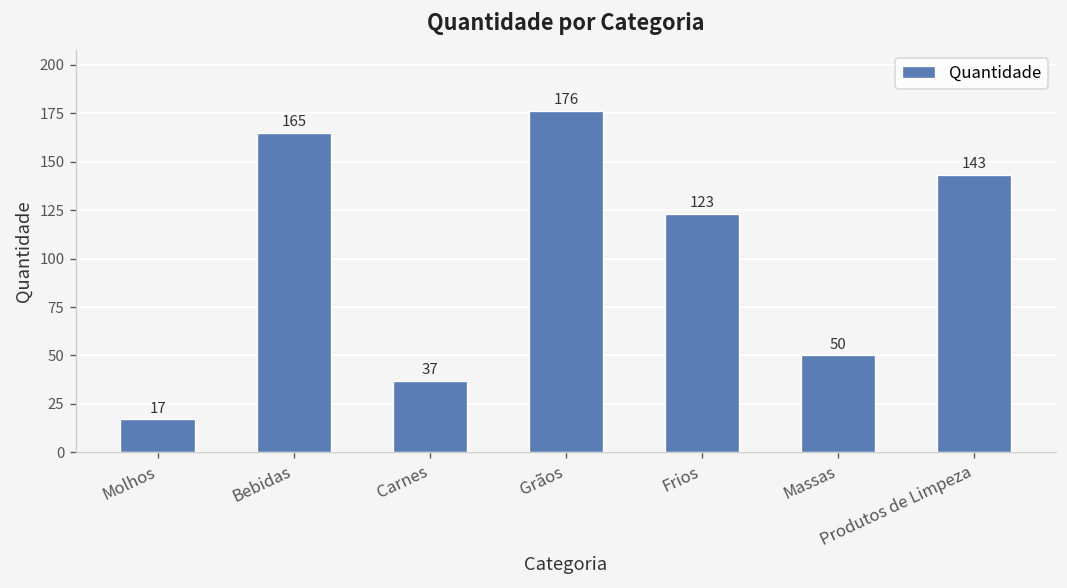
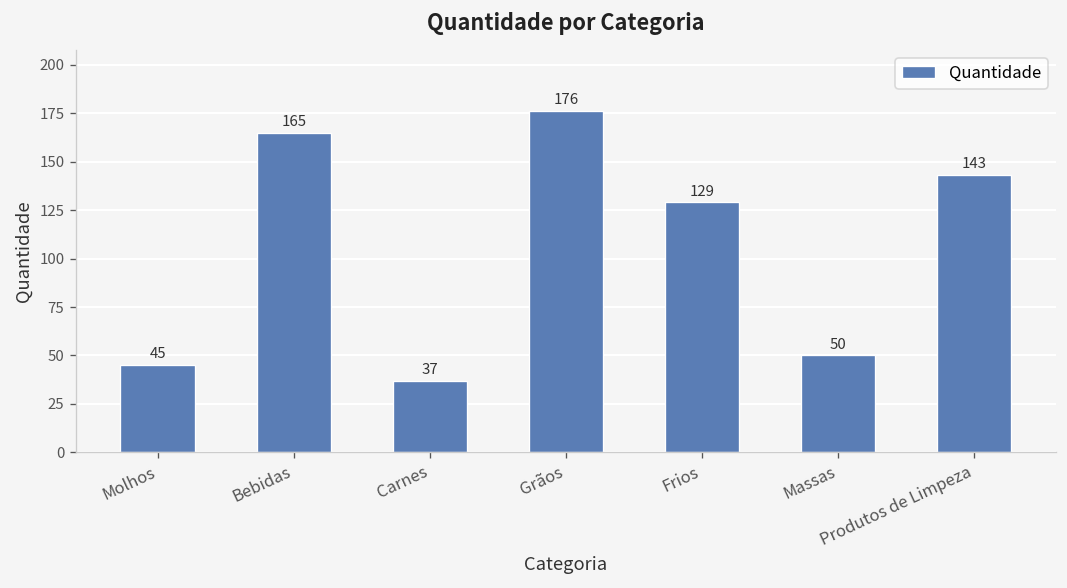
Molhos: 17 -> 45
Frios: 123 -> 129
